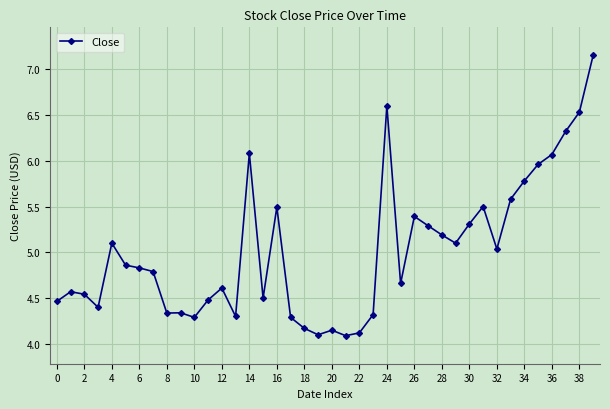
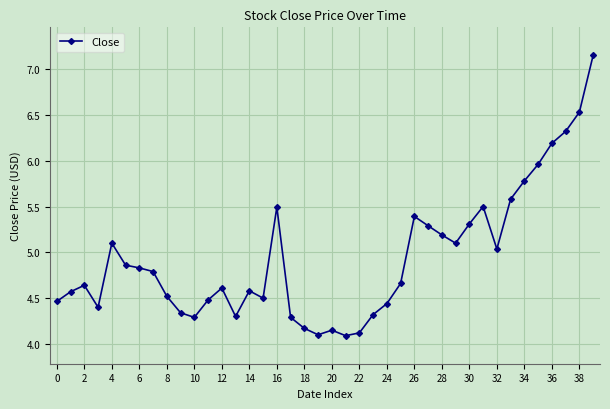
2: 4.5 -> 4.6
8: 4.3 -> 4.5
14: 6.1 -> 4.6
24: 6.6 -> 4.4
36: 6.1 -> 6.2
